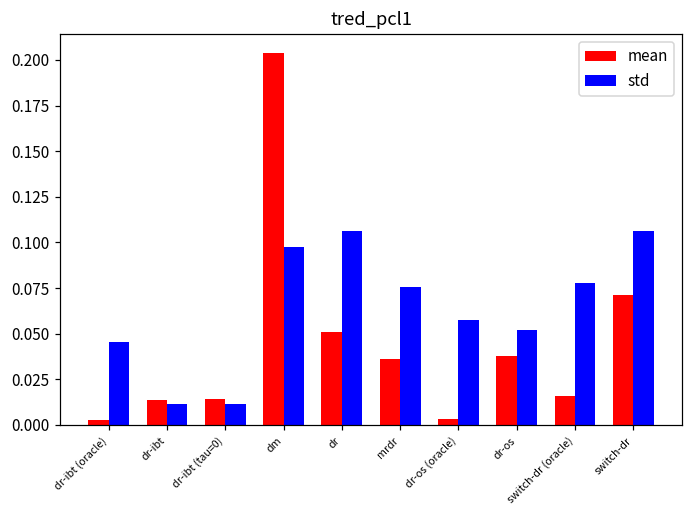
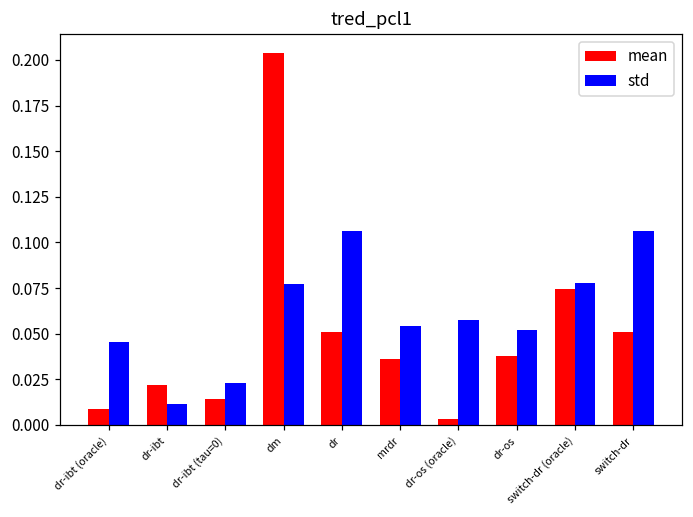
mean, dr-ibt (oracle): 0.003 -> 0.009
mean, dr-ibt: 0.013 -> 0.022
std, dr-ibt (tau=0): 0.011 -> 0.023
std, dm: 0.098 -> 0.077
std, mrdr: 0.076 -> 0.054
mean, switch-dr (oracle): 0.016 -> 0.075
mean, switch-dr: 0.071 -> 0.051
